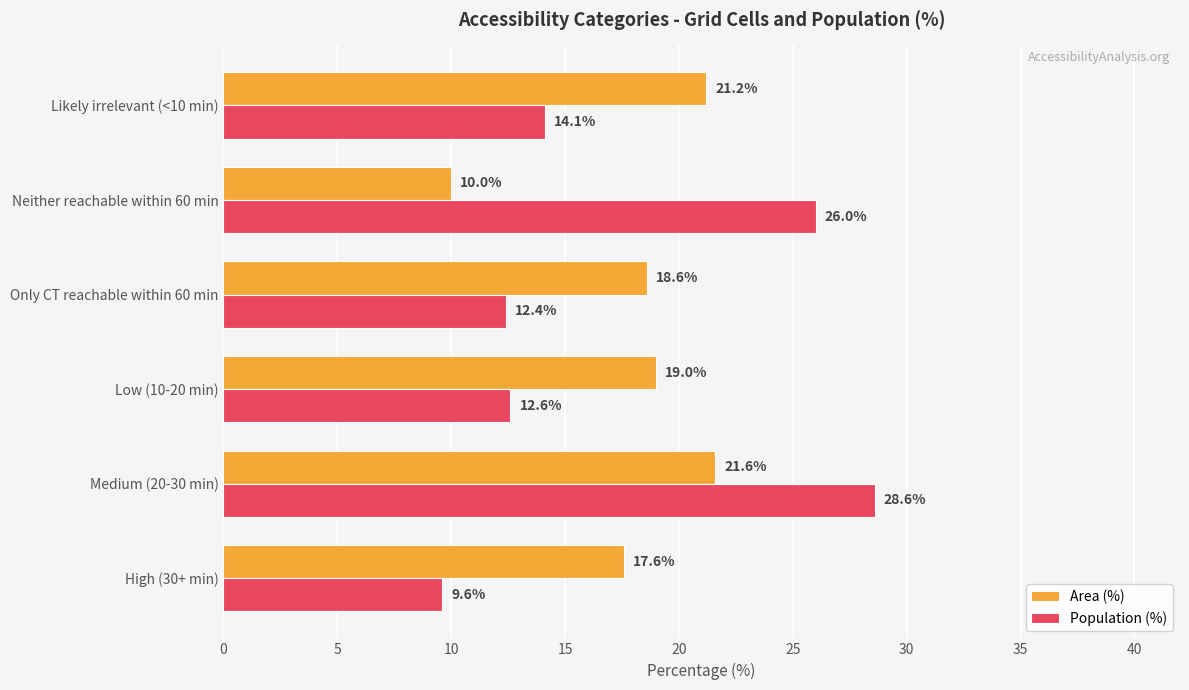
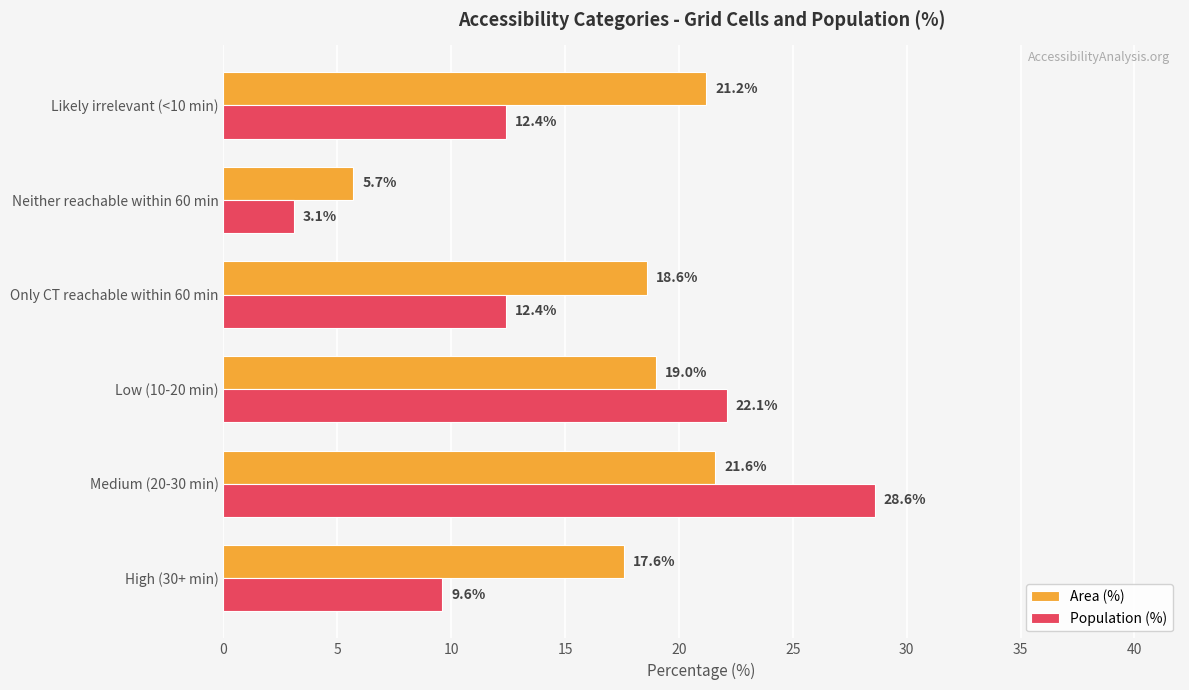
Population (%), Likely irrelevant (<10 min): 14.1% -> 12.4%
Area (%), Neither reachable within 60 min: 10.0% -> 5.7%
Population (%), Neither reachable within 60 min: 26.0% -> 3.1%
Population (%), Low (10-20 min): 12.6% -> 22.1%
